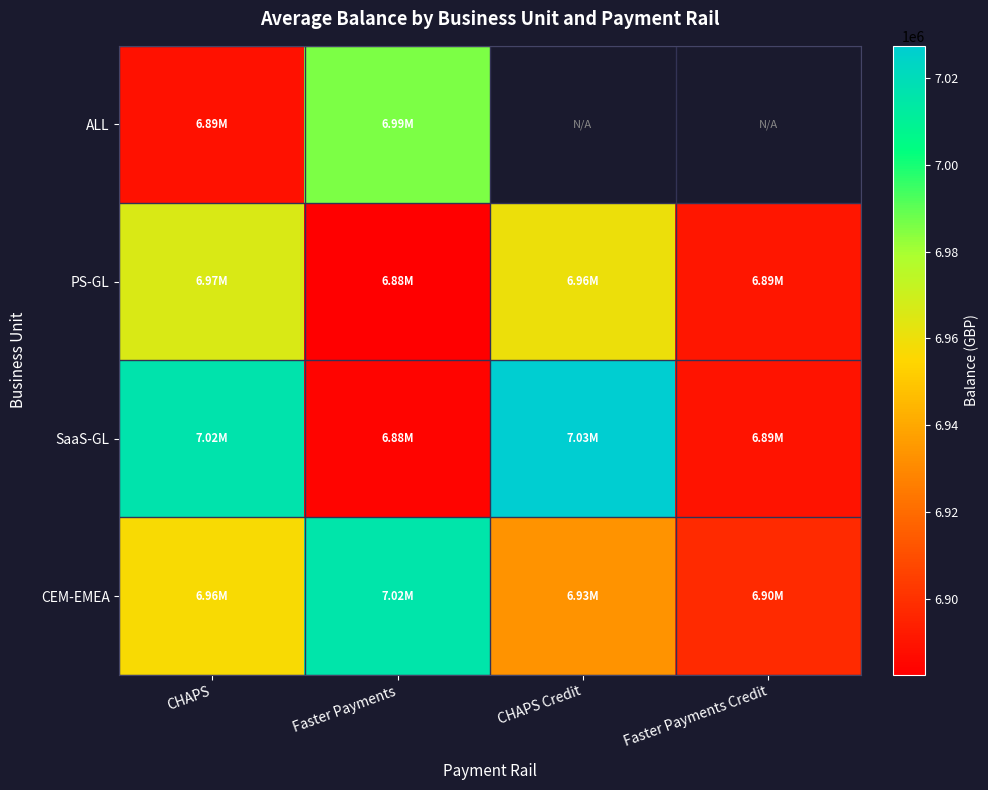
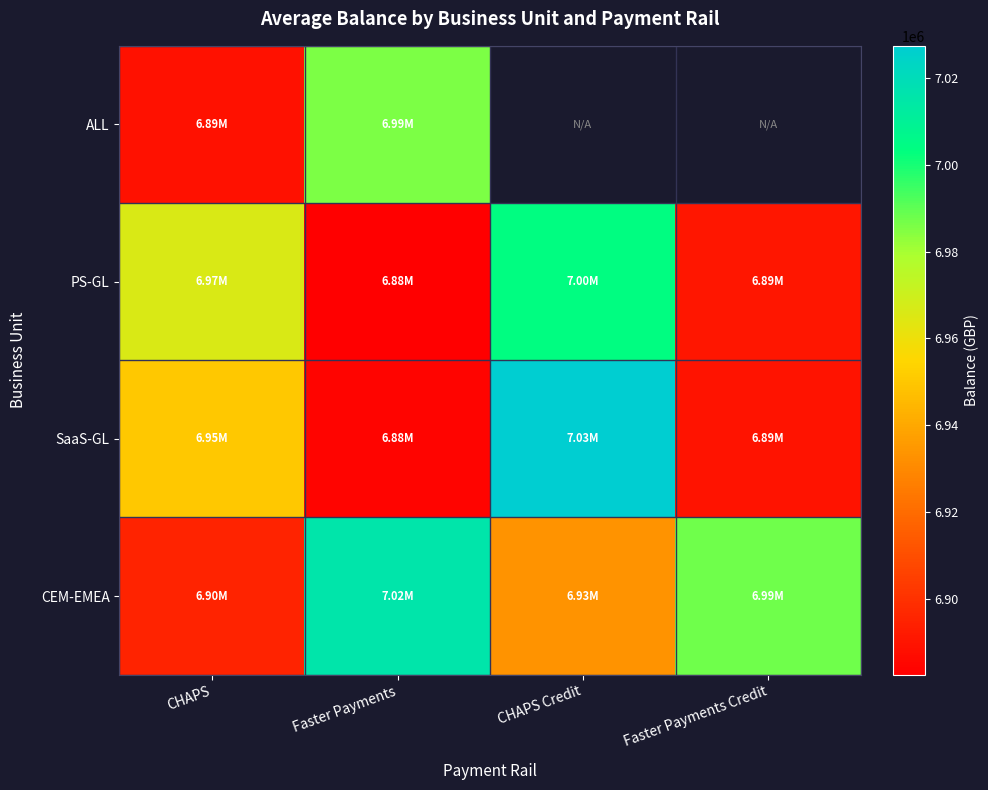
PS-GL, CHAPS Credit: 6.96M -> 7.00M
SaaS-GL, CHAPS: 7.02M -> 6.95M
CEM-EMEA, CHAPS: 6.96M -> 6.90M
CEM-EMEA, Faster Payments Credit: 6.90M -> 6.99M
